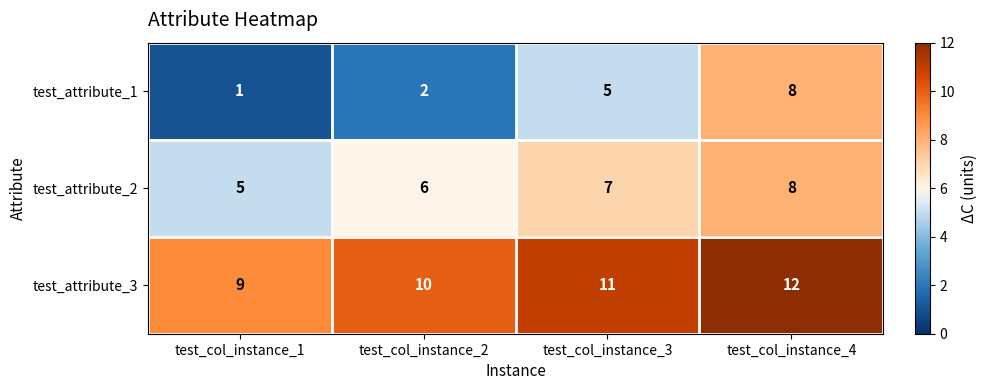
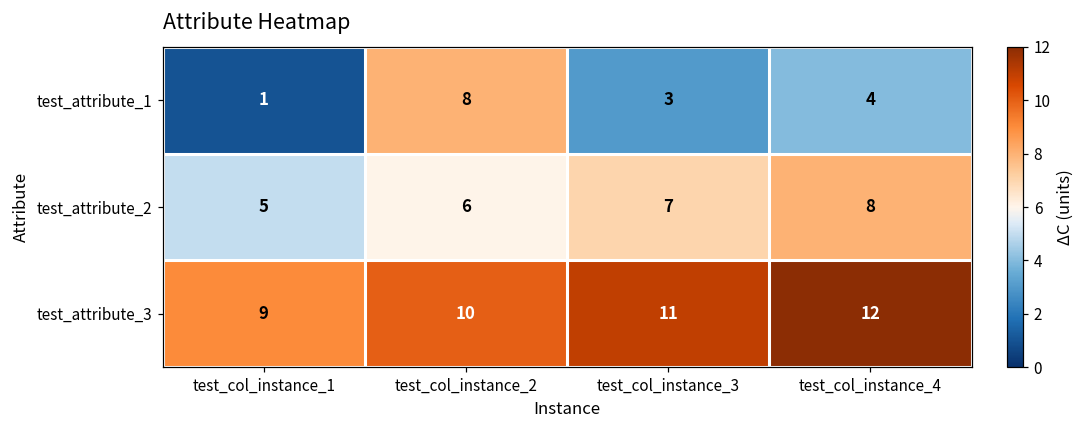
test_attribute_1, test_col_instance_2: 2 -> 8
test_attribute_1, test_col_instance_3: 5 -> 3
test_attribute_1, test_col_instance_4: 8 -> 4
